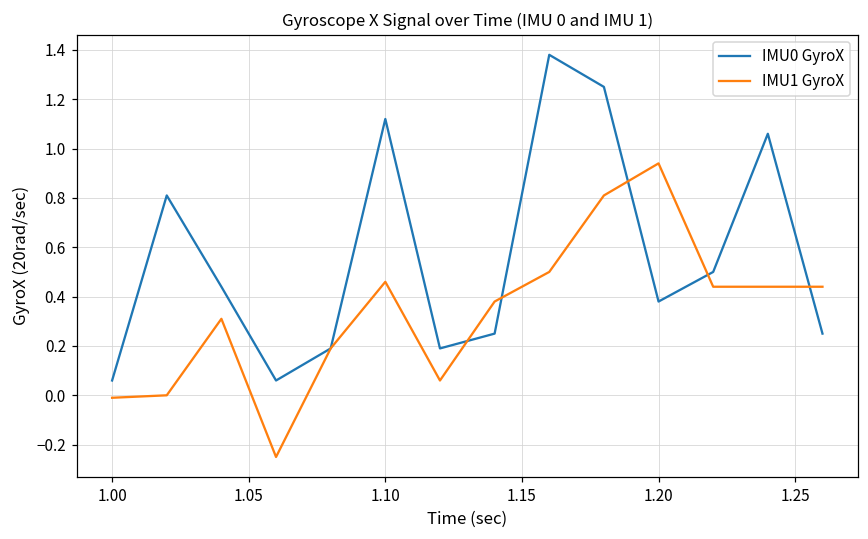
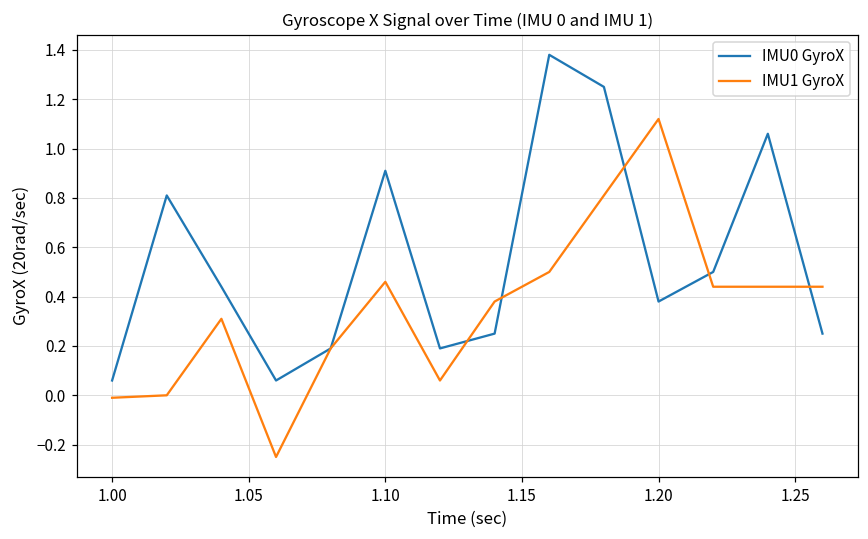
IMU0 GyroX, 1.10: 1.12 -> 0.91
IMU1 GyroX, 1.20: 0.94 -> 1.12
